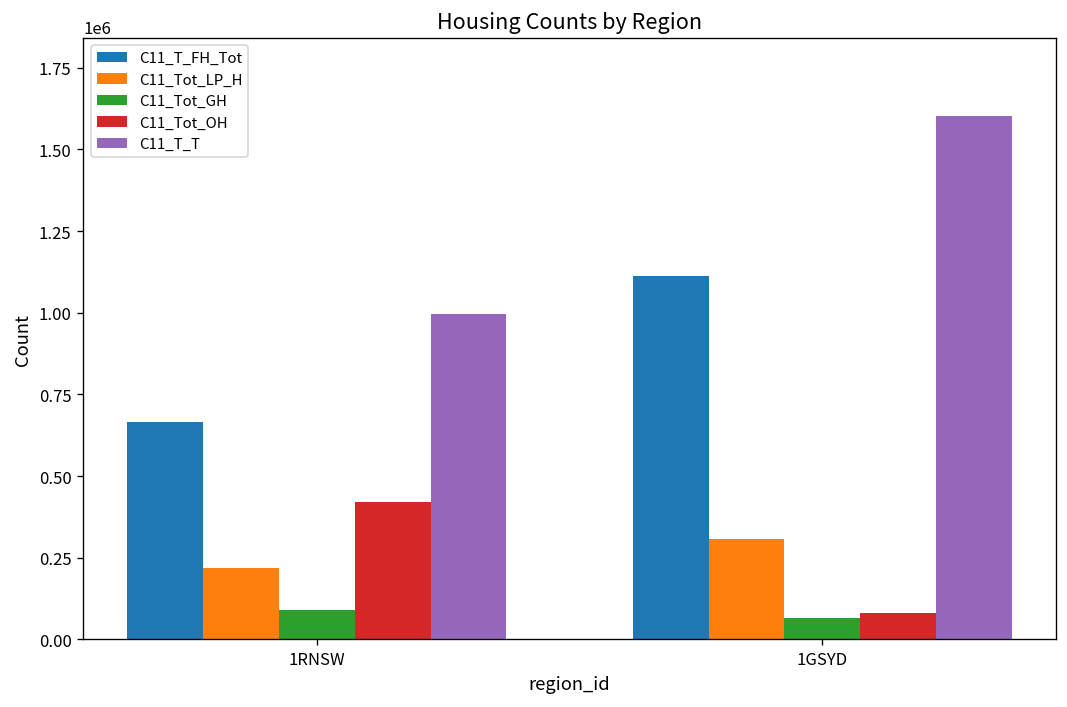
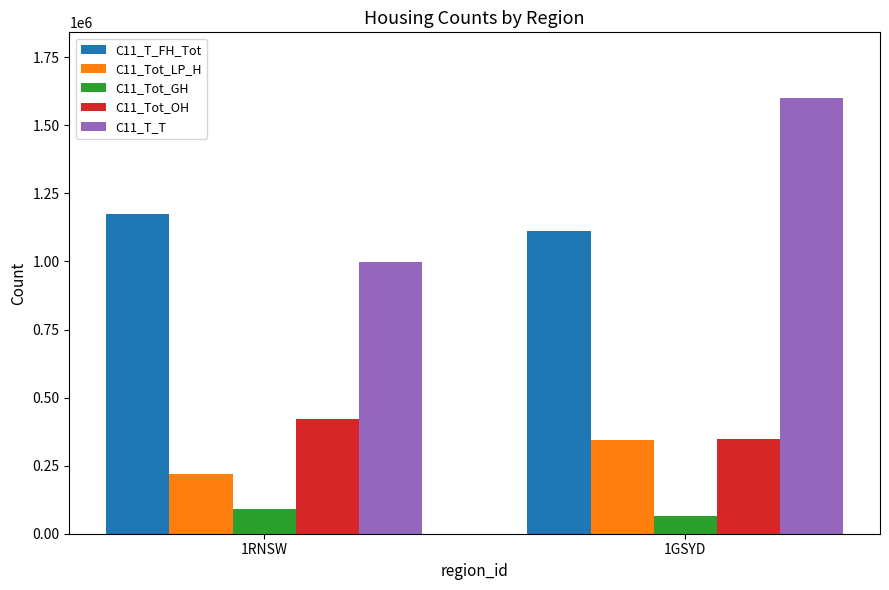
C11_T_FH_Tot, 1RNSW: 660000 -> 1170000
C11_Tot_LP_H, 1GSYD: 310000 -> 340000
C11_Tot_OH, 1GSYD: 80000 -> 350000
